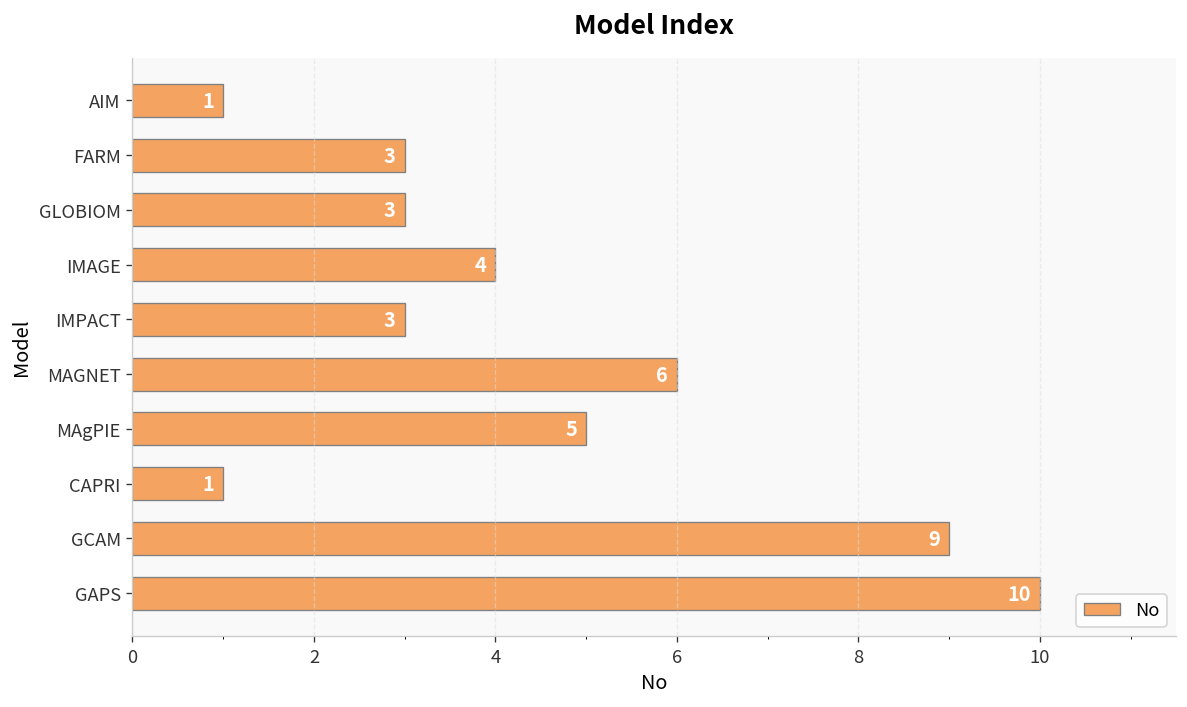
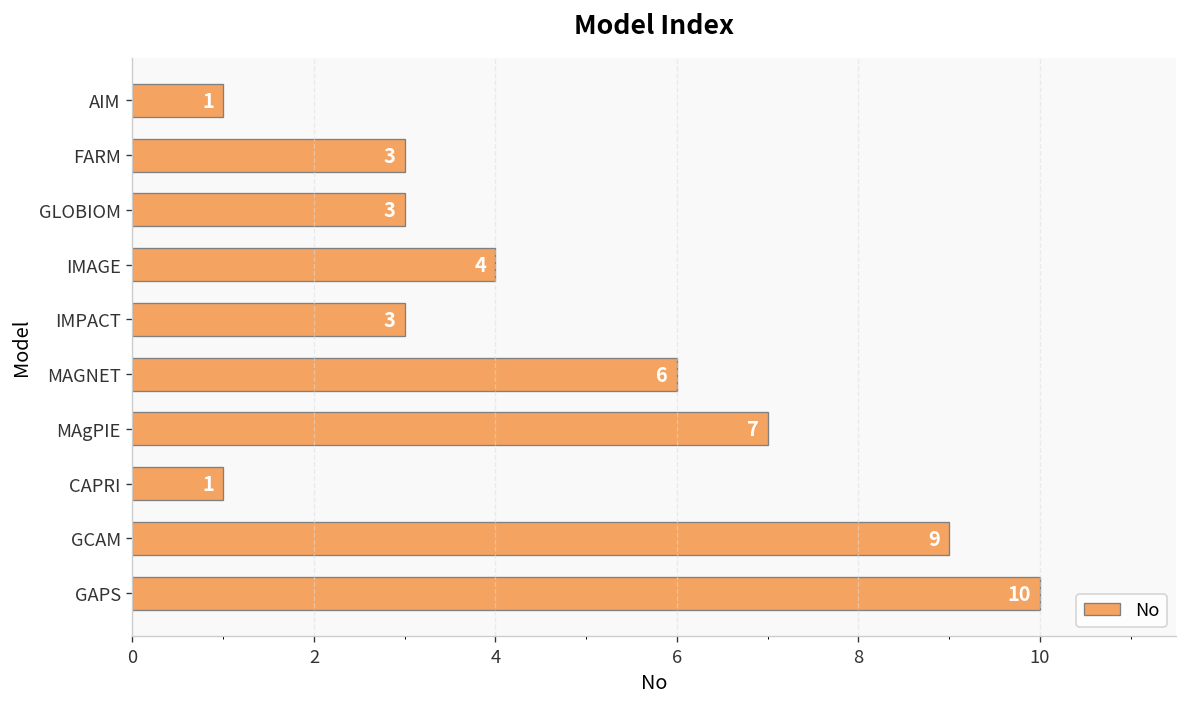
MAgPIE: 5 -> 7
